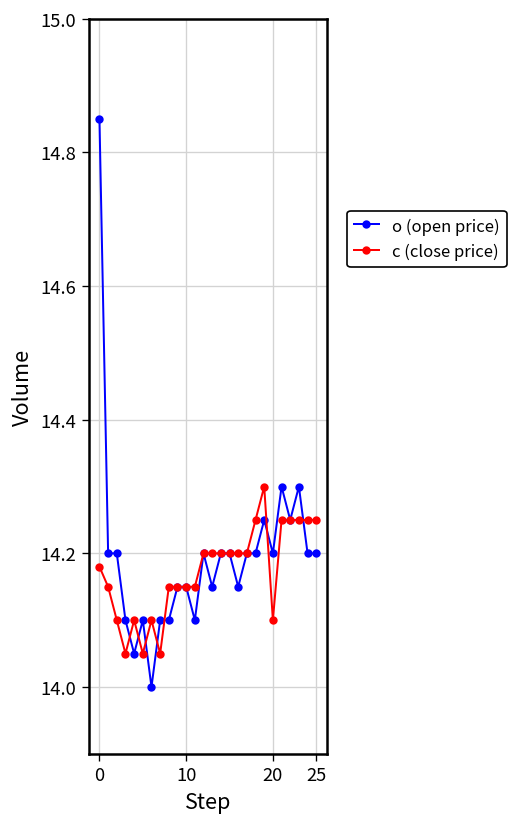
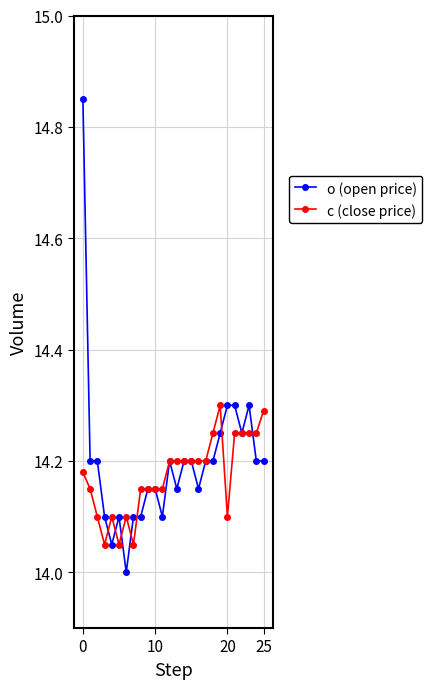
o (open price), 20: 14.2 -> 14.3
c (close price), 25: 14.25 -> 14.29
